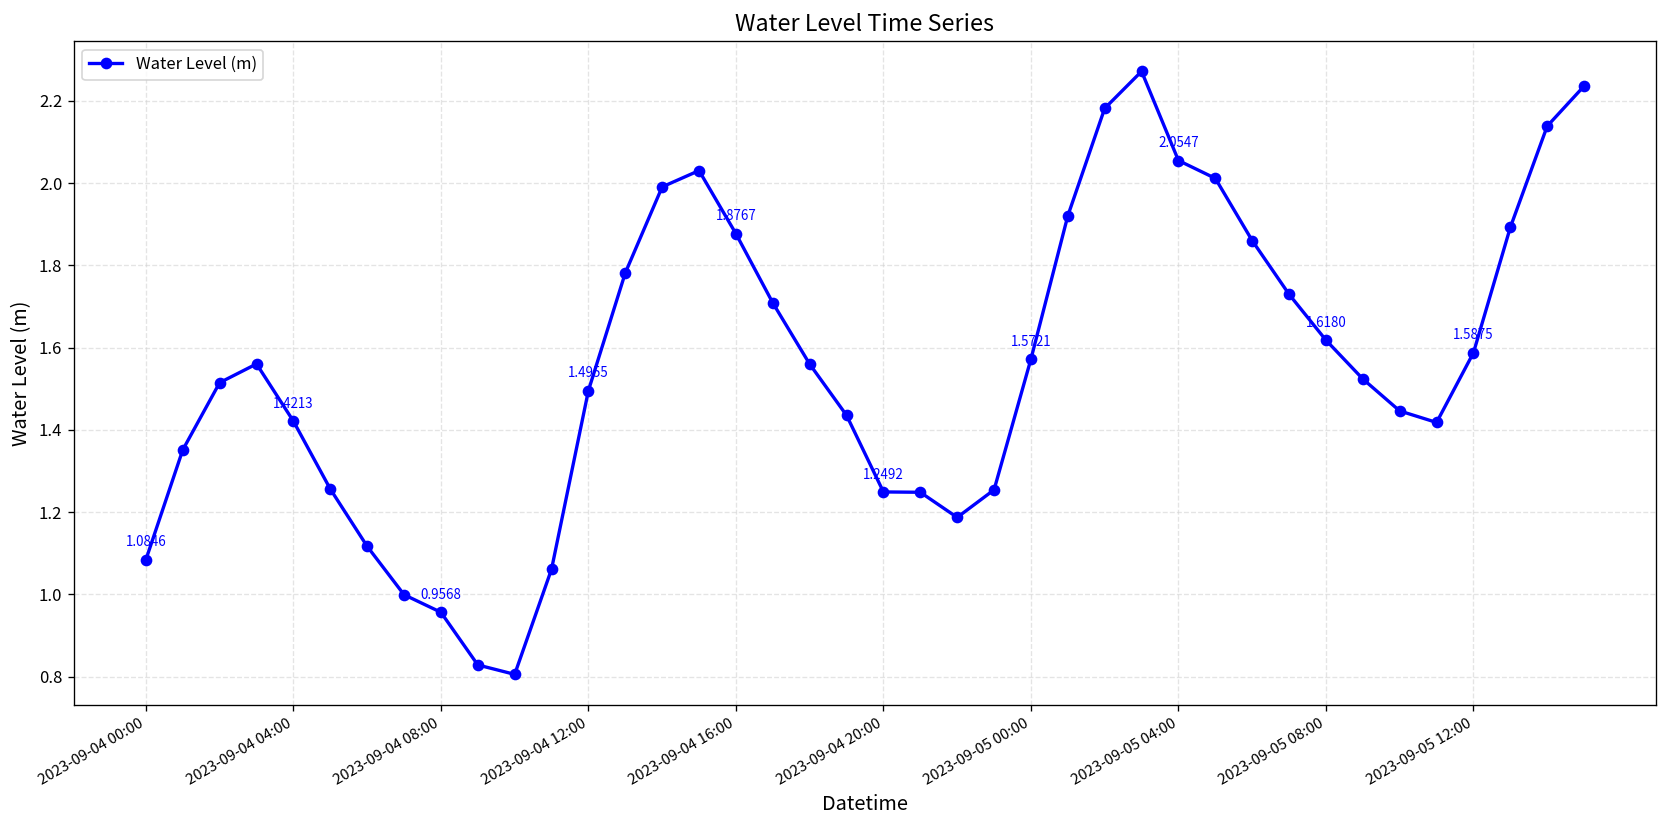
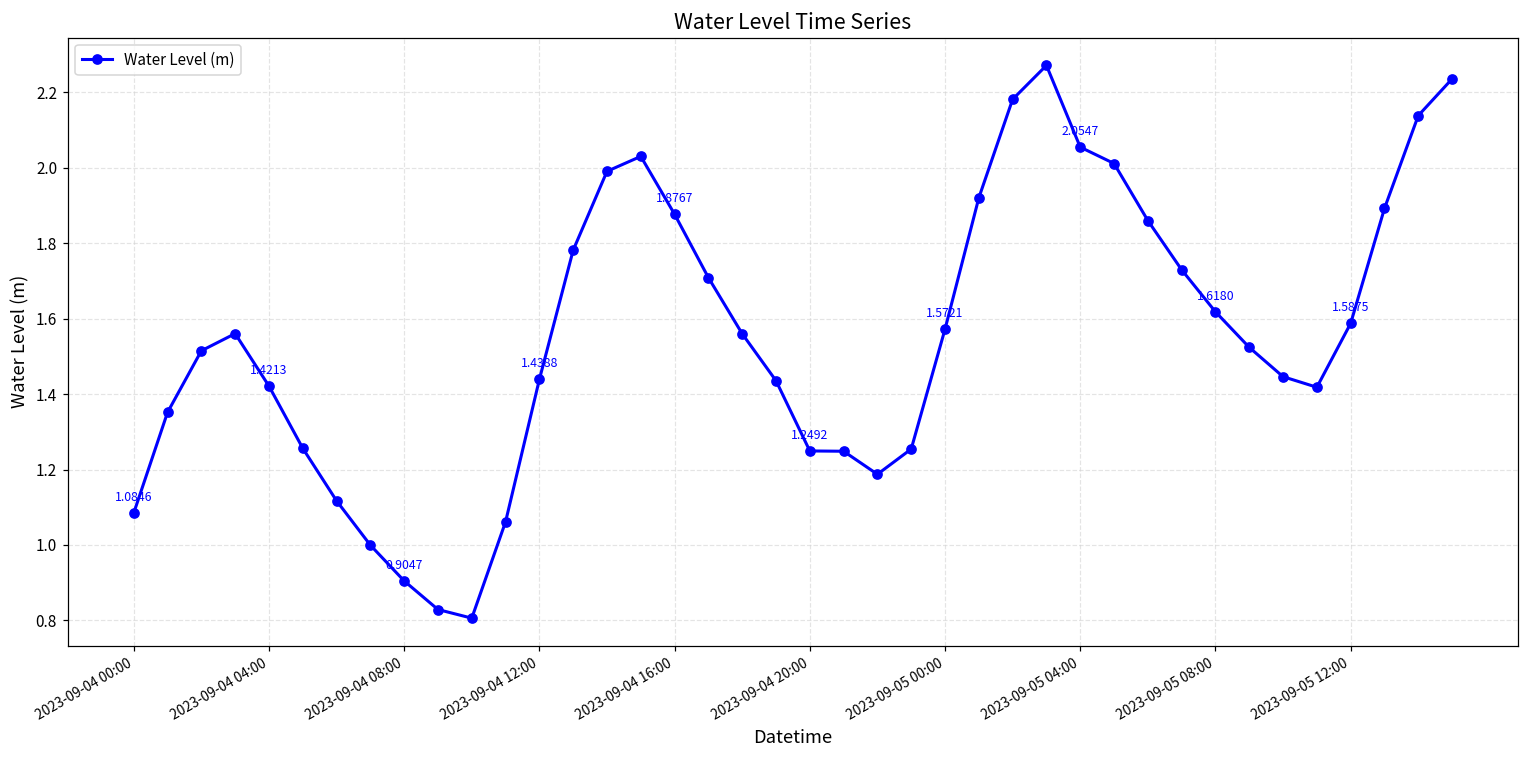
2023-09-04 08:00: 0.9568 -> 0.9047
2023-09-04 12:00: 1.4955 -> 1.4388
